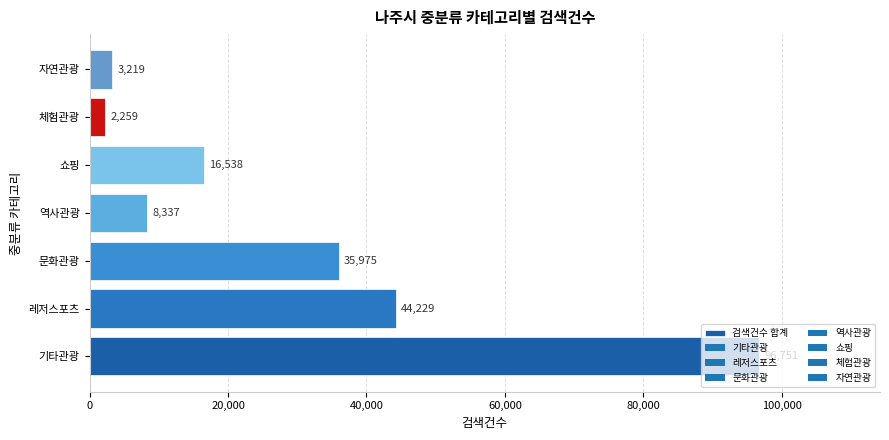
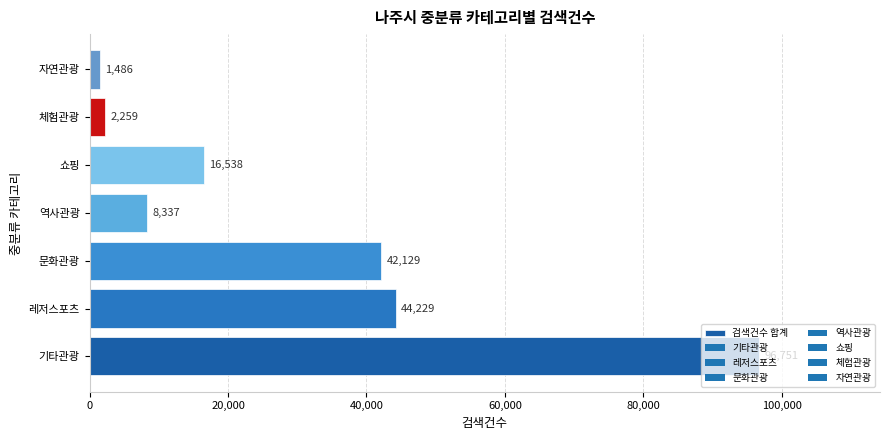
자연관광: 3,219 -> 1,486
문화관광: 35,975 -> 42,129
